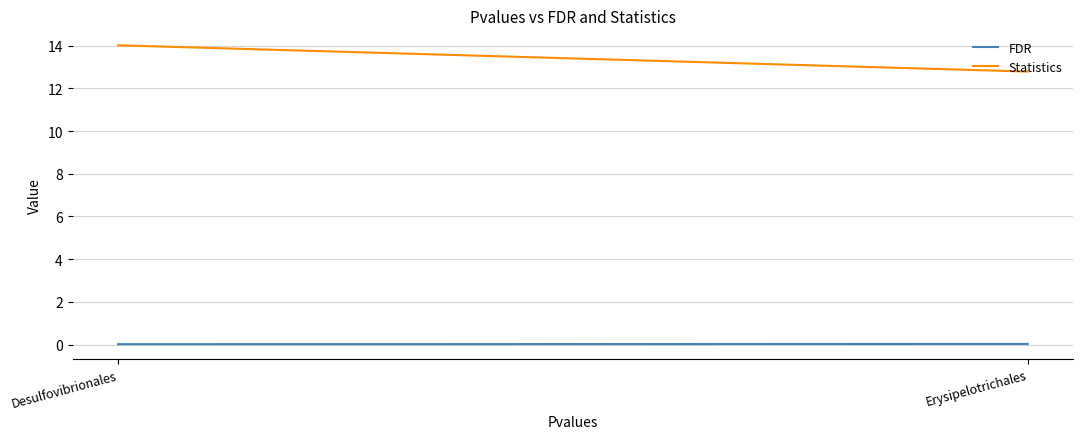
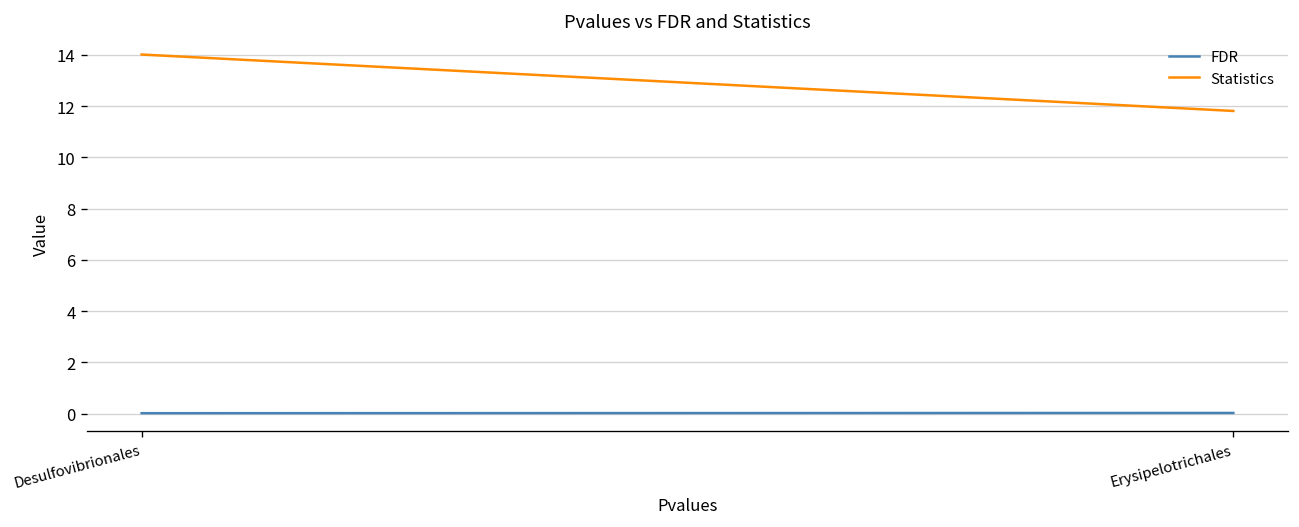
Statistics, Erysipelotrichales: 12.8 -> 11.8
